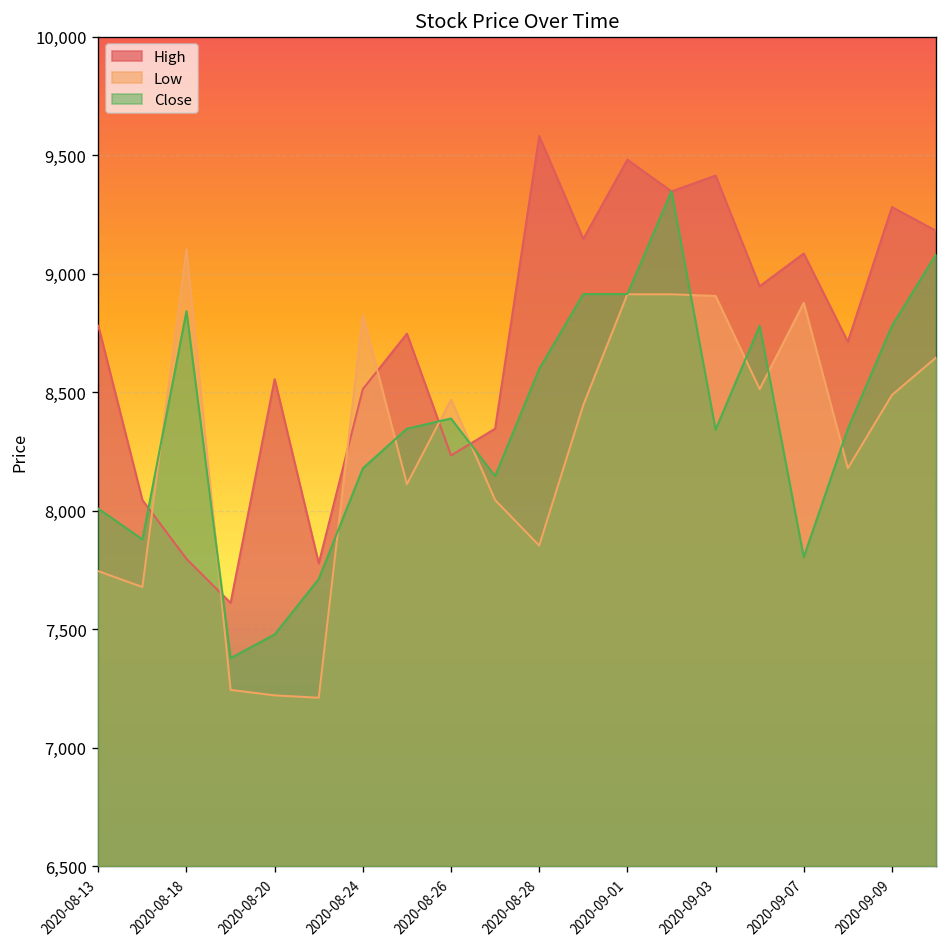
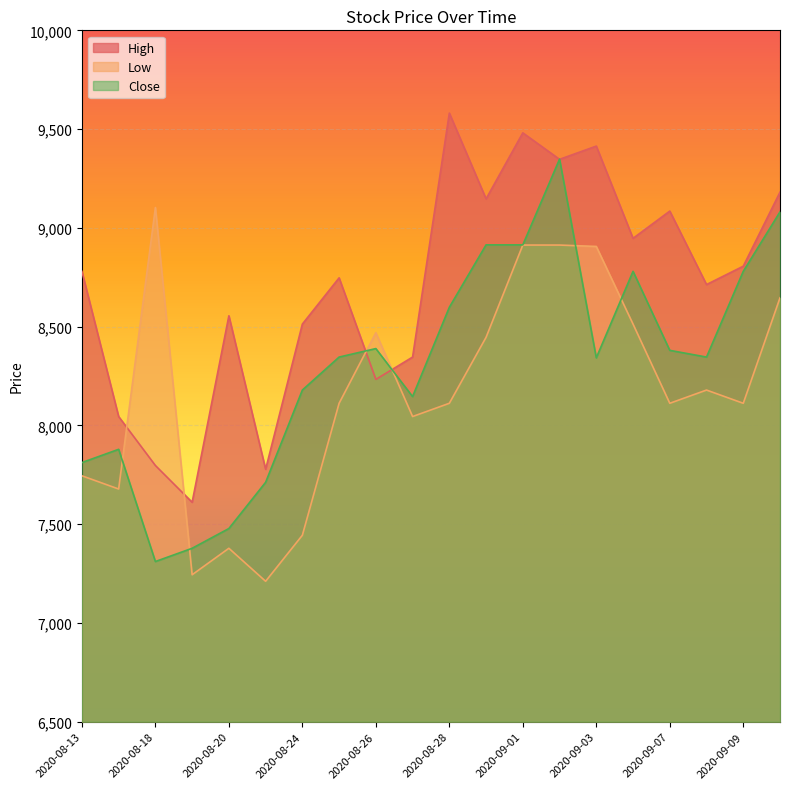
Close, 2020-08-13: 8,010 -> 7,810
Close, 2020-08-18: 8,840 -> 7,310
Low, 2020-08-20: 7,220 -> 7,380
Low, 2020-08-24: 8,830 -> 7,440
Low, 2020-08-28: 7,850 -> 8,110
Low, 2020-09-07: 8,880 -> 8,110
Close, 2020-09-07: 7,800 -> 8,380
High, 2020-09-09: 9,280 -> 8,810
Low, 2020-09-09: 8,490 -> 8,110
